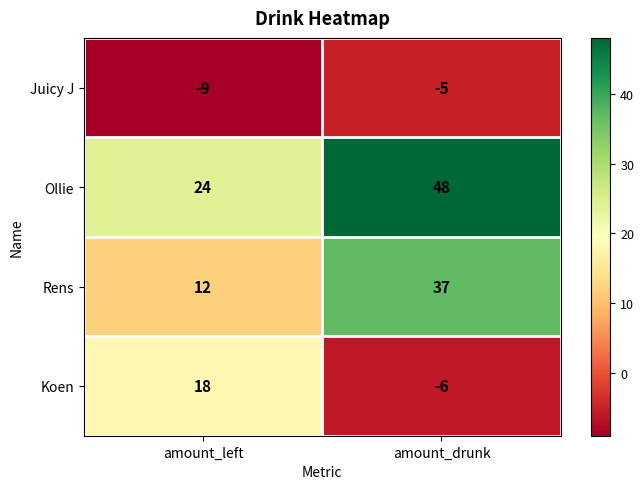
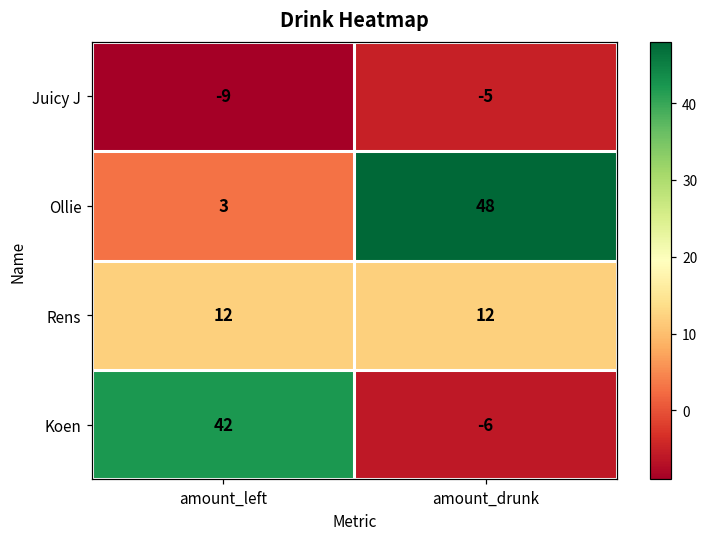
Ollie, amount_left: 24 -> 3
Rens, amount_drunk: 37 -> 12
Koen, amount_left: 18 -> 42
